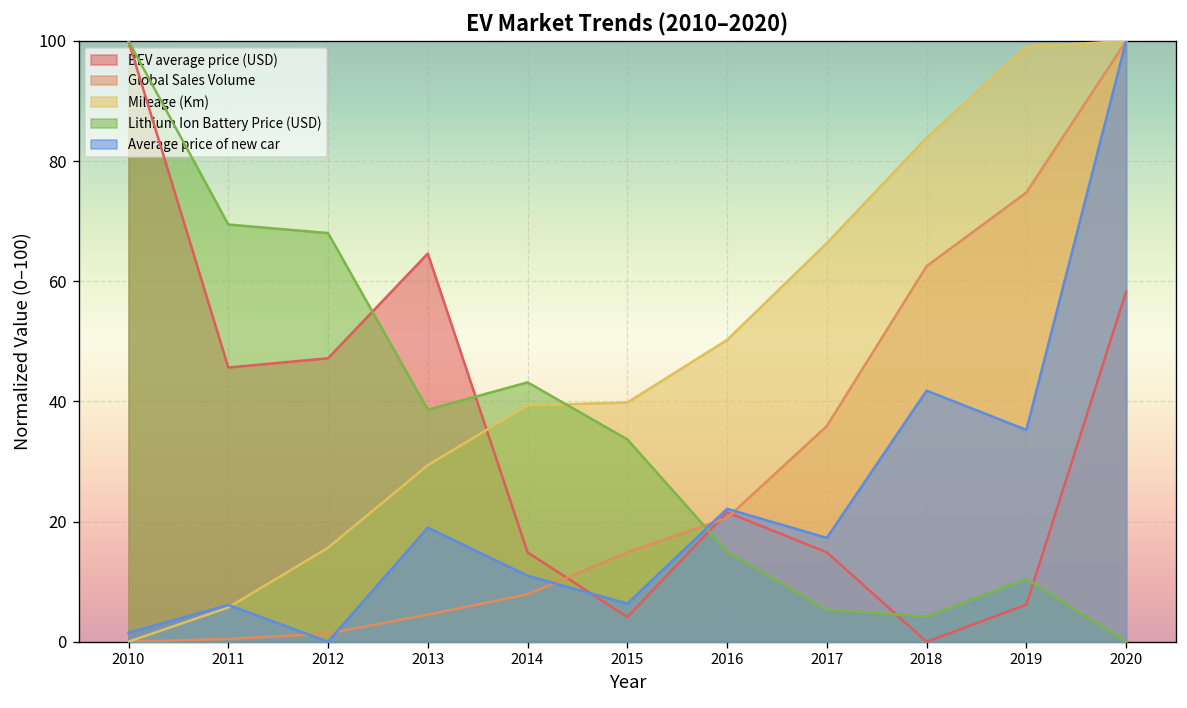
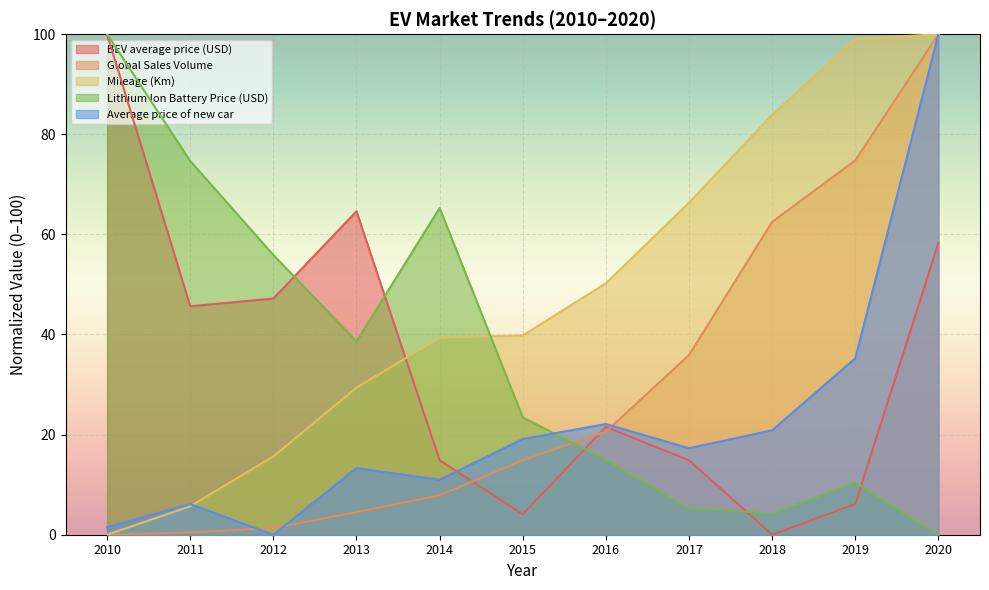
Lithium Ion Battery Price (USD), 2011: 69 -> 75
Lithium Ion Battery Price (USD), 2012: 68 -> 56
Average price of new car, 2013: 19 -> 13
Lithium Ion Battery Price (USD), 2014: 43 -> 65
Lithium Ion Battery Price (USD), 2015: 34 -> 23
Average price of new car, 2015: 6 -> 19
Average price of new car, 2018: 42 -> 21
